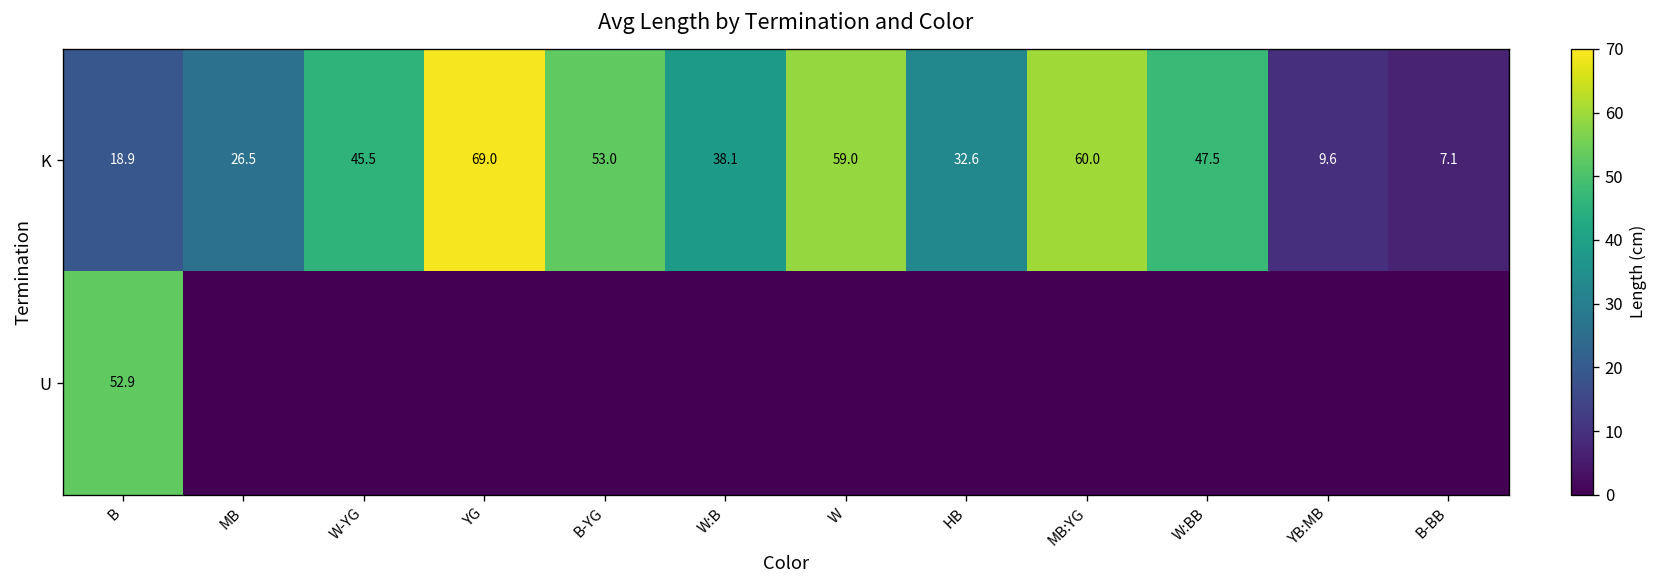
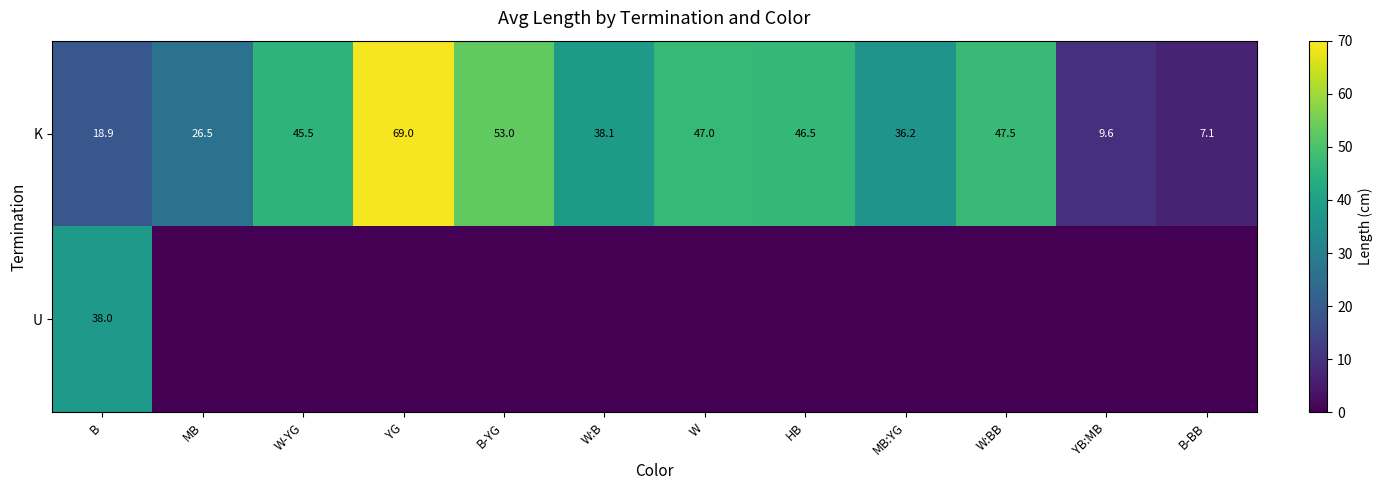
K, W: 59.0 -> 47.0
K, HB: 32.6 -> 46.5
K, MB:YG: 60.0 -> 36.2
U, B: 52.9 -> 38.0
